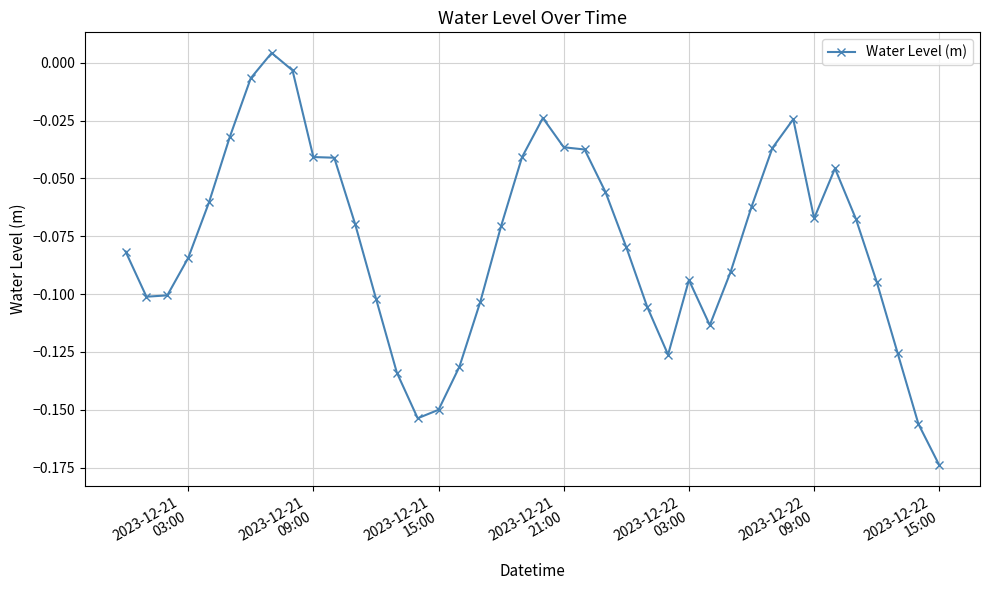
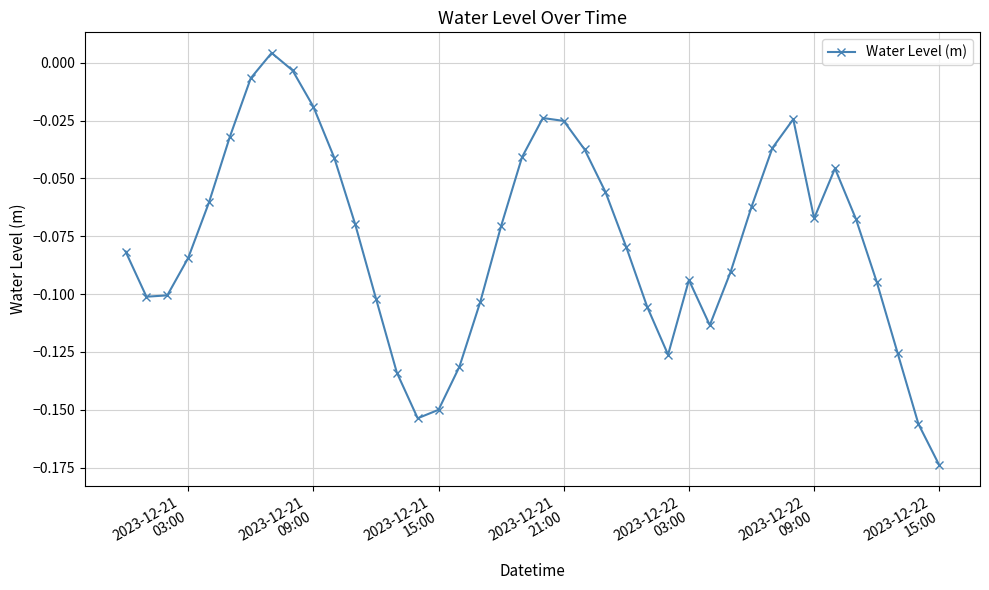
2023-12-21 09:00: -0.041 -> -0.019
2023-12-21 21:00: -0.037 -> -0.025
